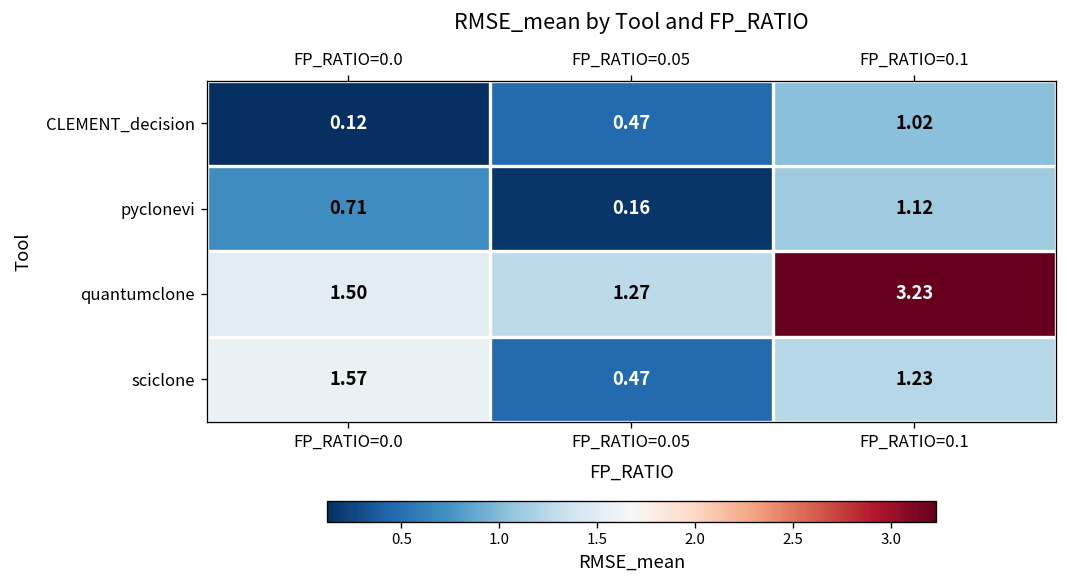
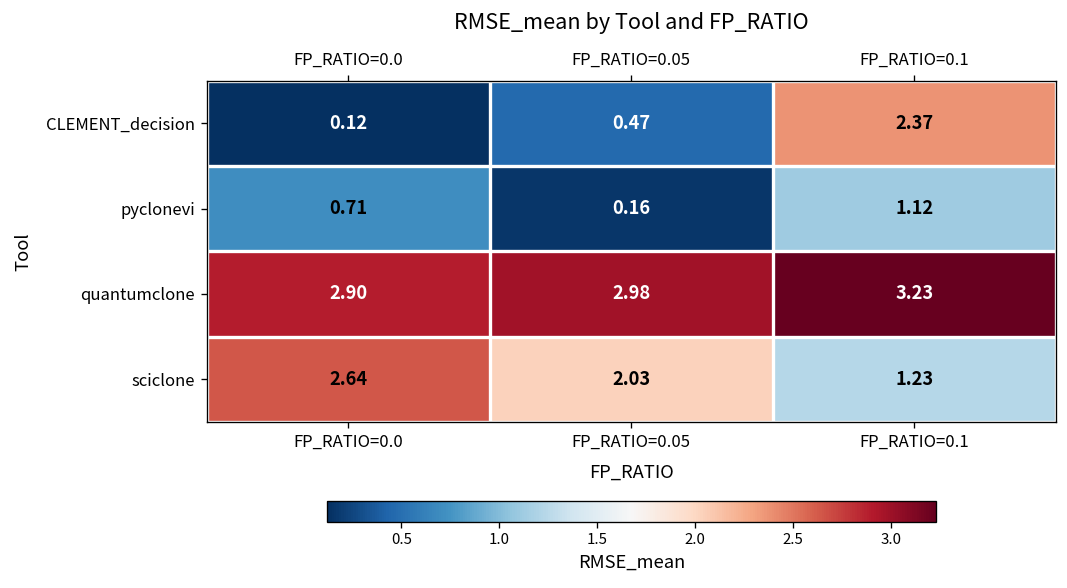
CLEMENT_decision, FP_RATIO=0.1: 1.02 -> 2.37
quantumclone, FP_RATIO=0.0: 1.50 -> 2.90
quantumclone, FP_RATIO=0.05: 1.27 -> 2.98
sciclone, FP_RATIO=0.0: 1.57 -> 2.64
sciclone, FP_RATIO=0.05: 0.47 -> 2.03
